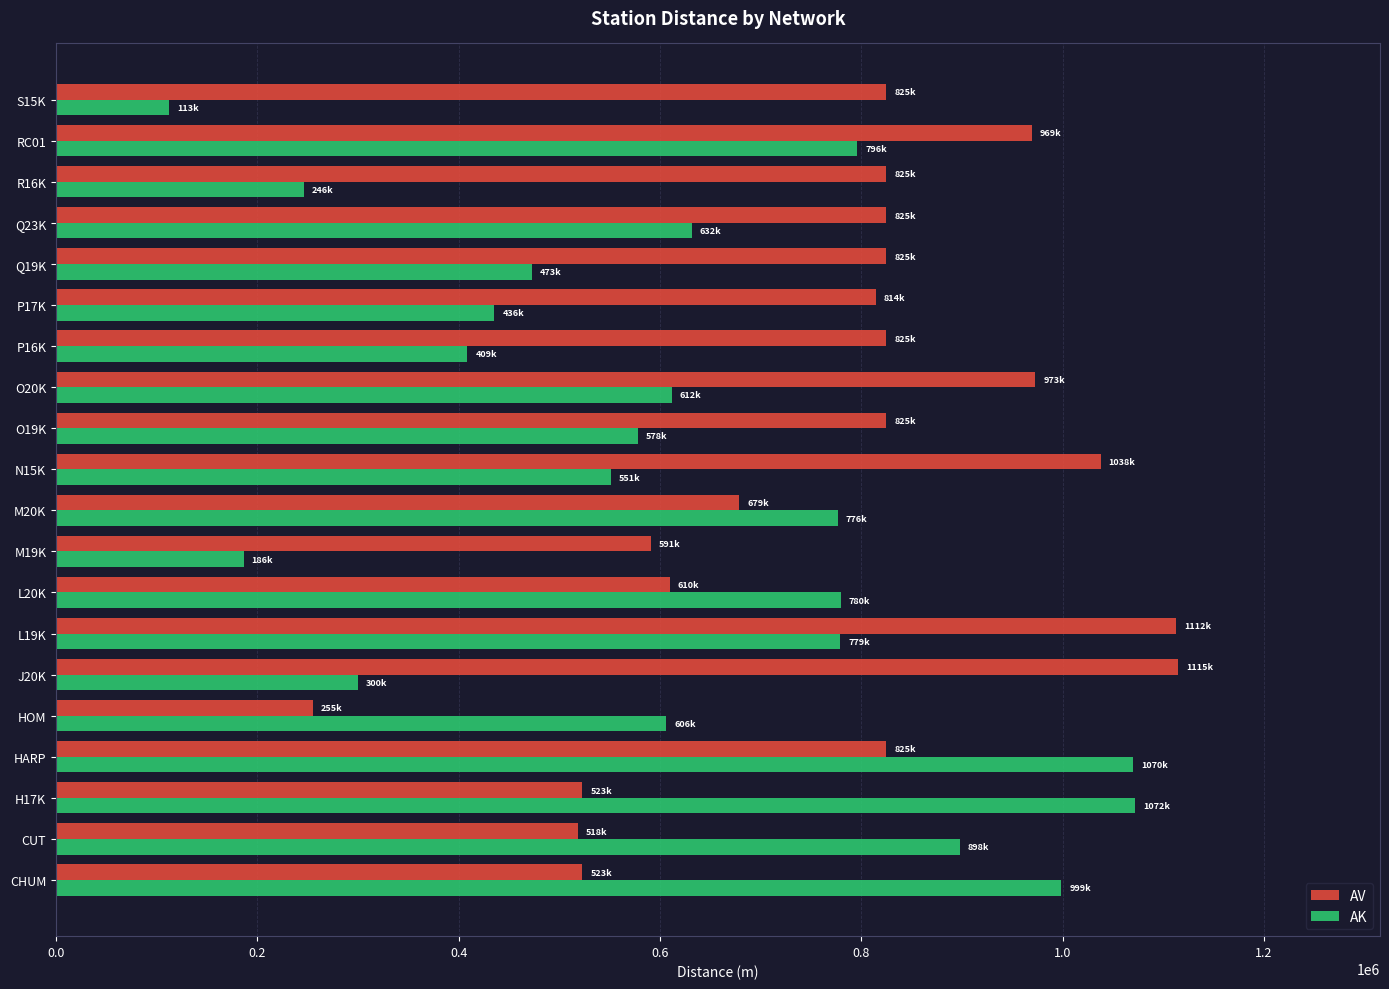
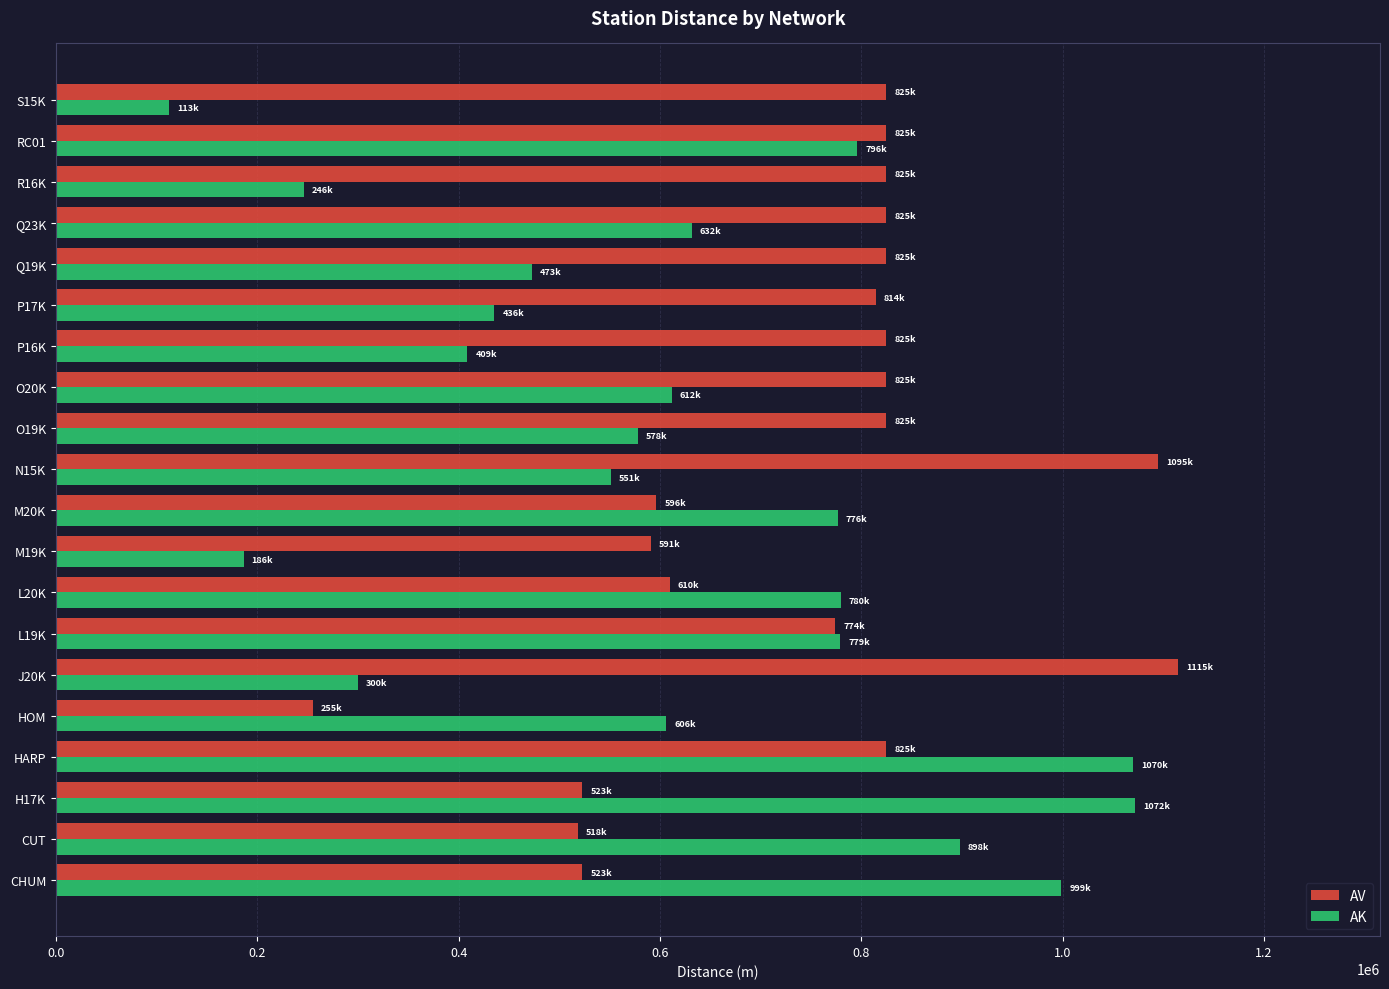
AV, RC01: 969k -> 825k
AV, O20K: 973k -> 825k
AV, N15K: 1038k -> 1095k
AV, M20K: 679k -> 596k
AV, L19K: 1112k -> 774k
